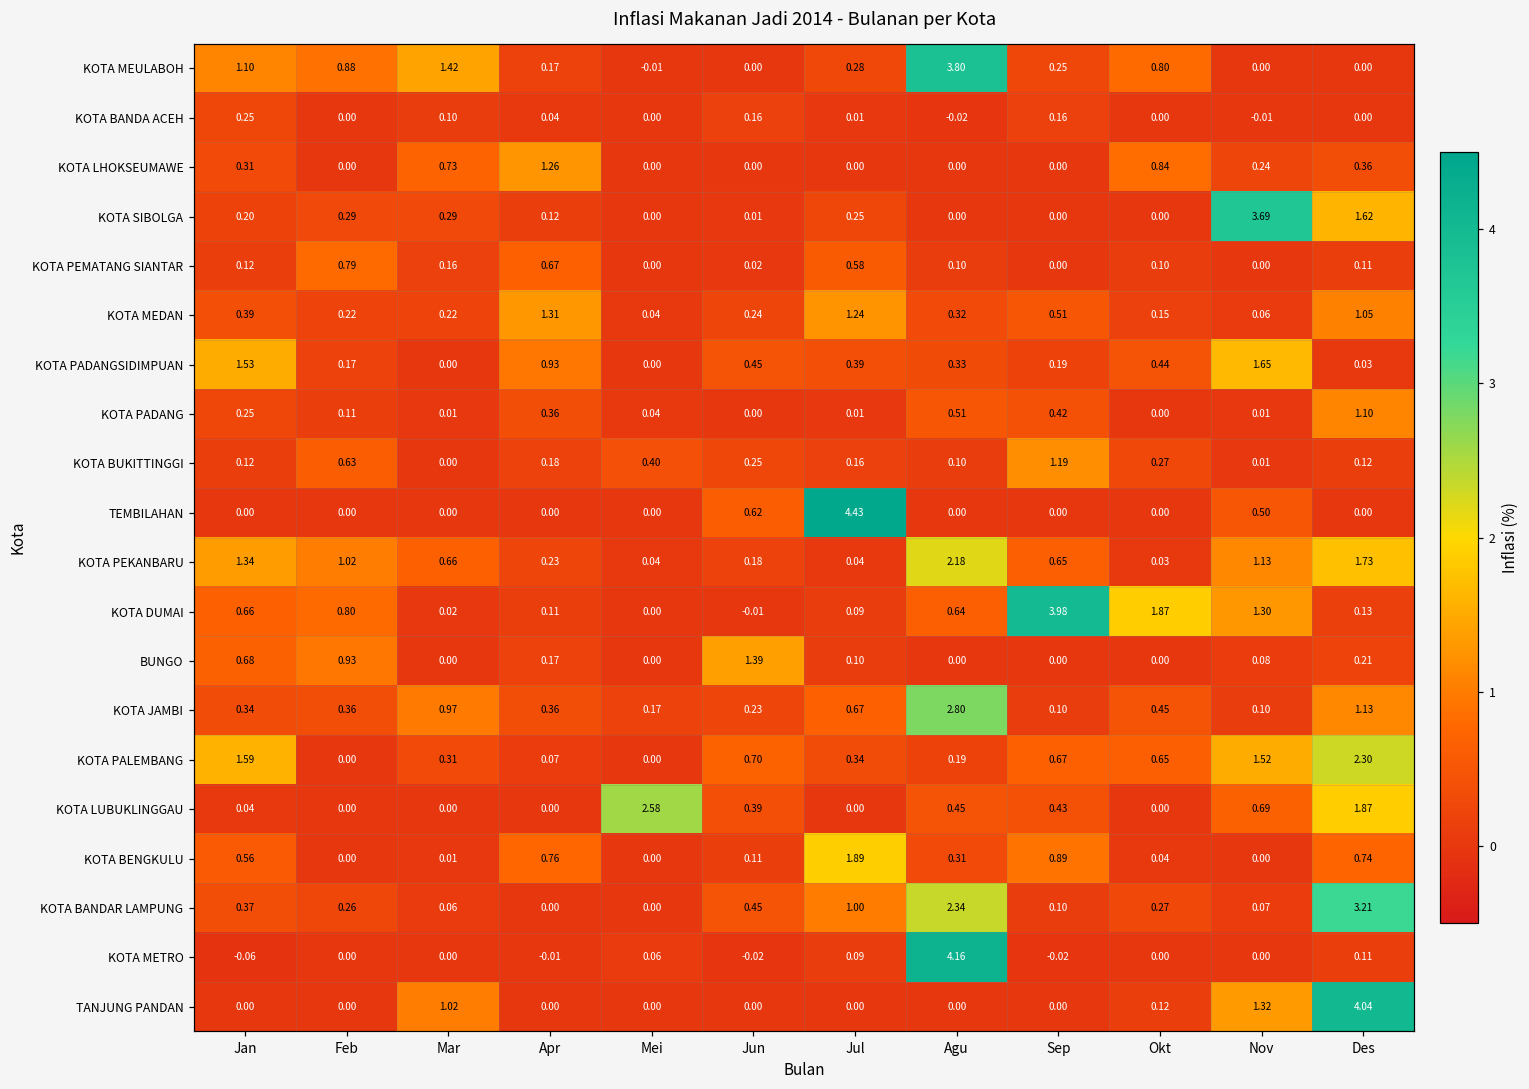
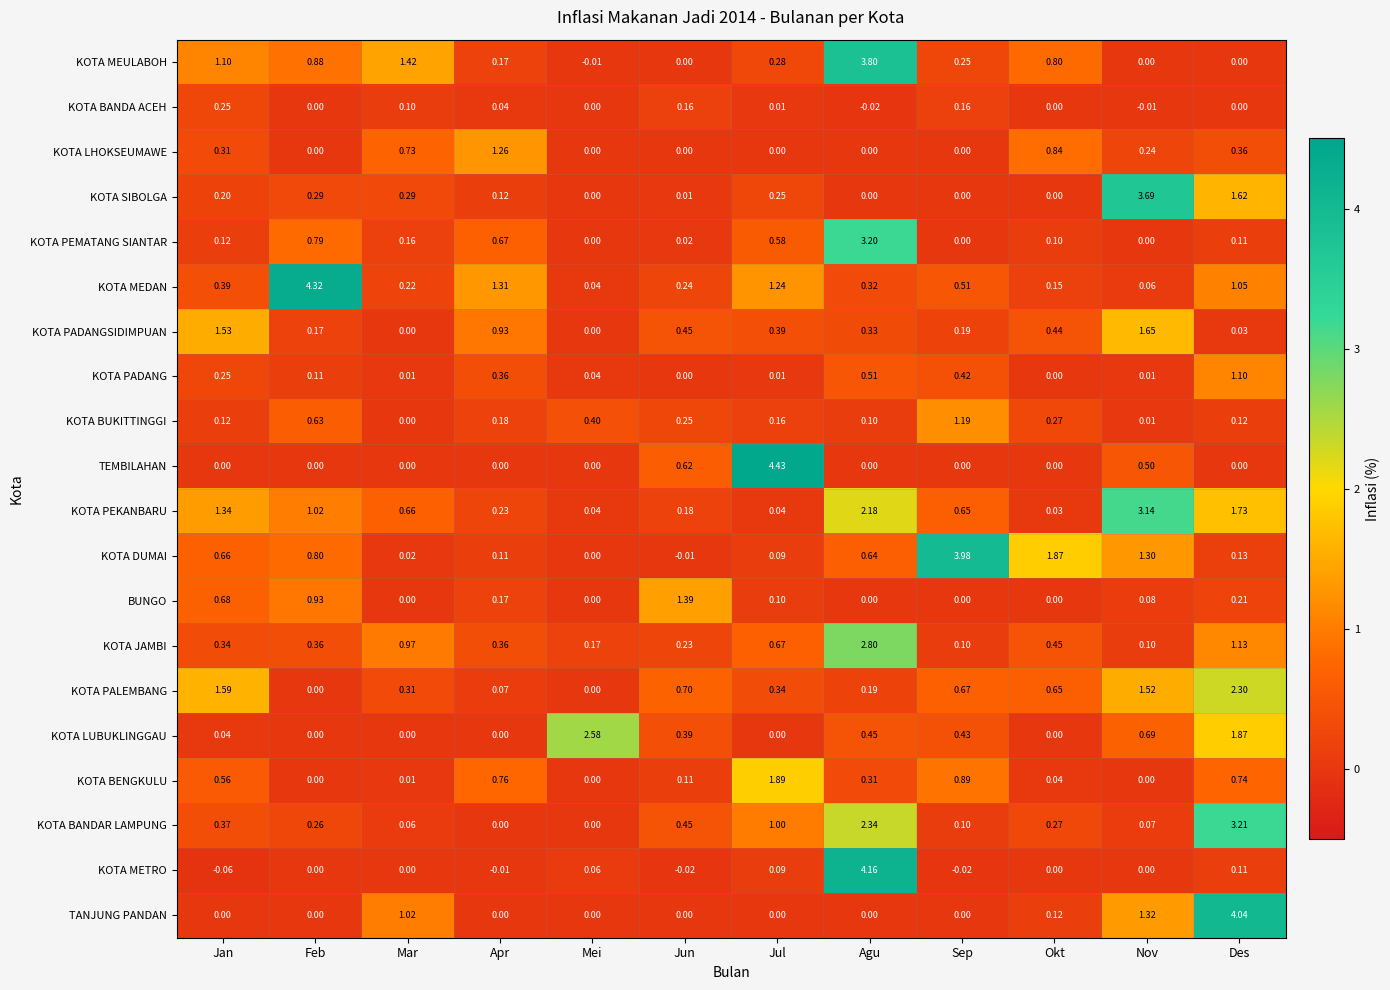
KOTA PEMATANG SIANTAR, Agu: 0.10 -> 3.20
KOTA MEDAN, Feb: 0.22 -> 4.32
KOTA PEKANBARU, Nov: 1.13 -> 3.14
